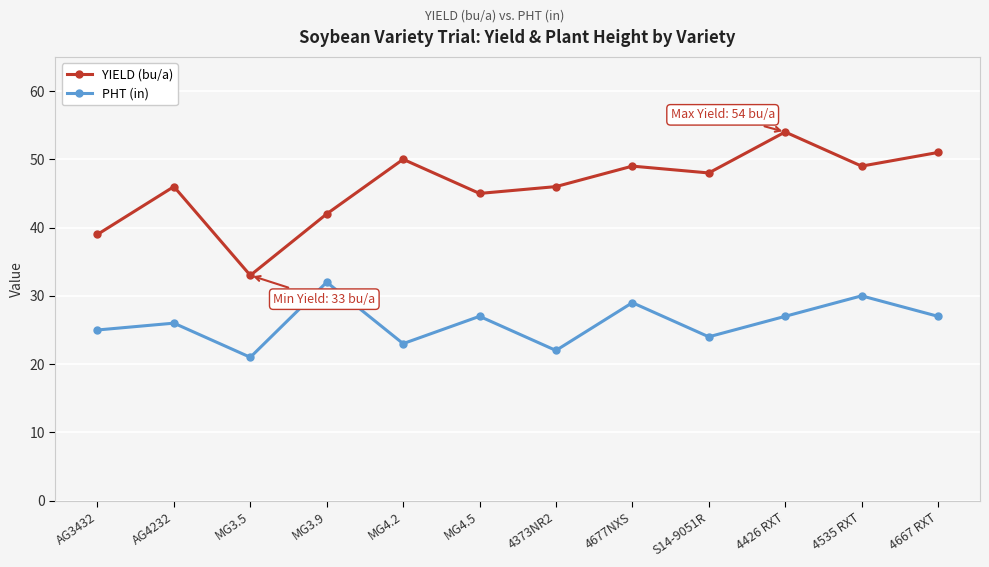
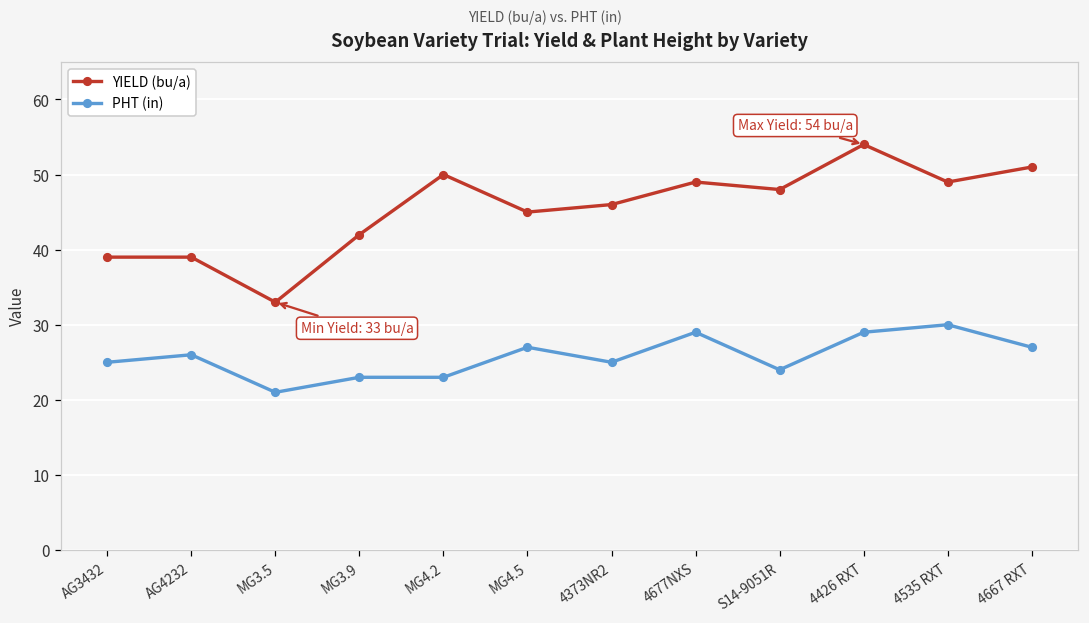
YIELD (bu/a), AG4232: 46 -> 39
PHT (in), MG3.9: 32 -> 23
PHT (in), 4373NR2: 22 -> 25
PHT (in), 4426 RXT: 27 -> 29
